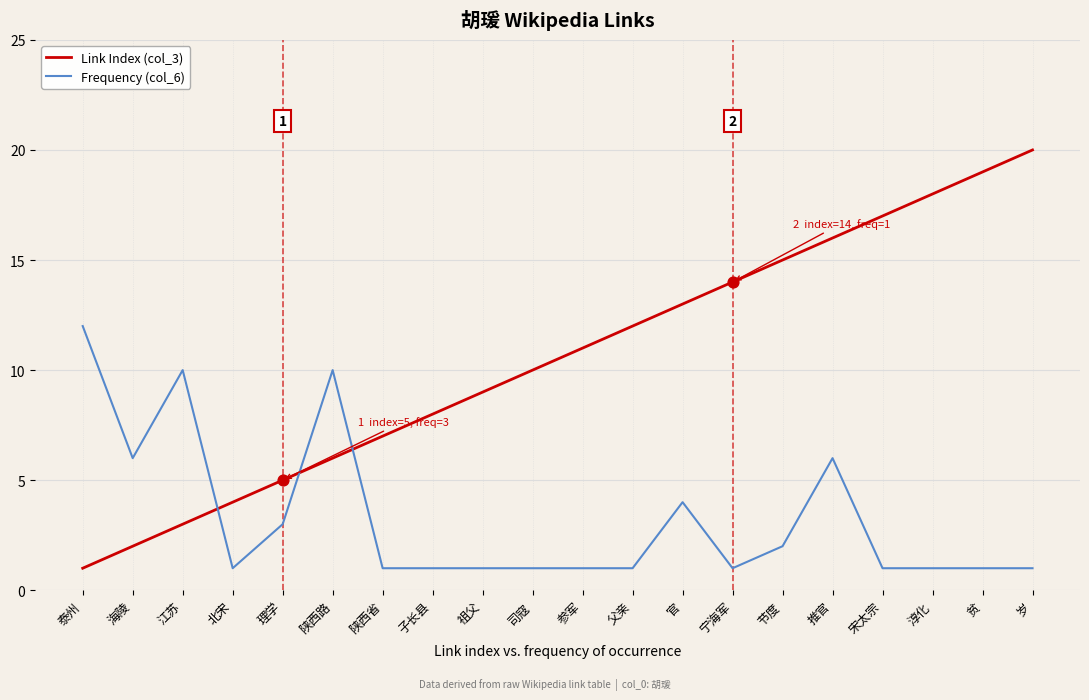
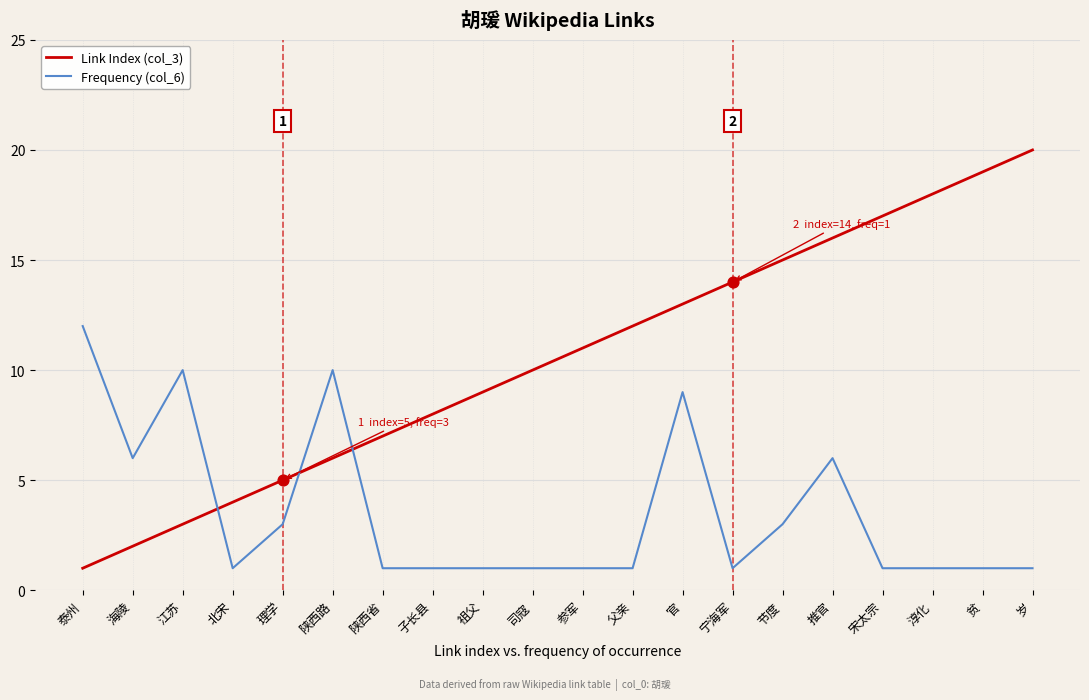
Frequency (col_6), 官: 4 -> 9
Frequency (col_6), 节度: 2 -> 3
